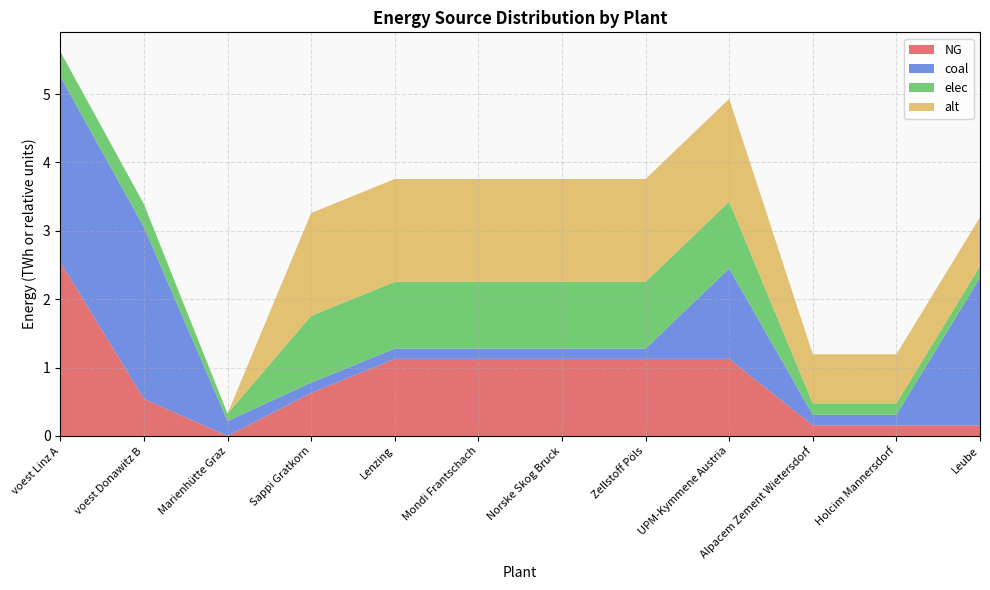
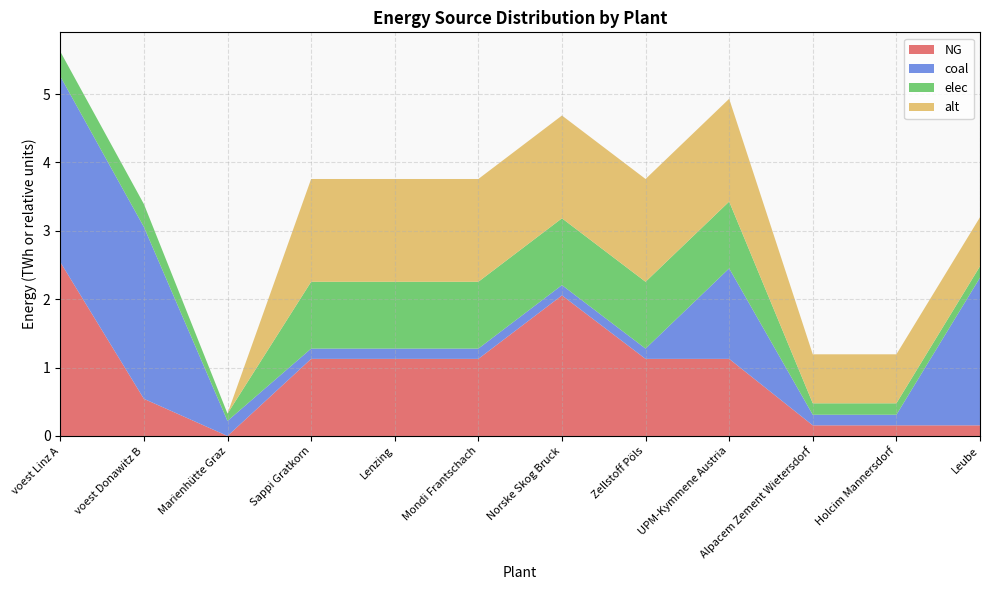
NG, Sappi Gratkorn: 0.6 -> 1.1
NG, Norske Skog Bruck: 1.1 -> 2.1
